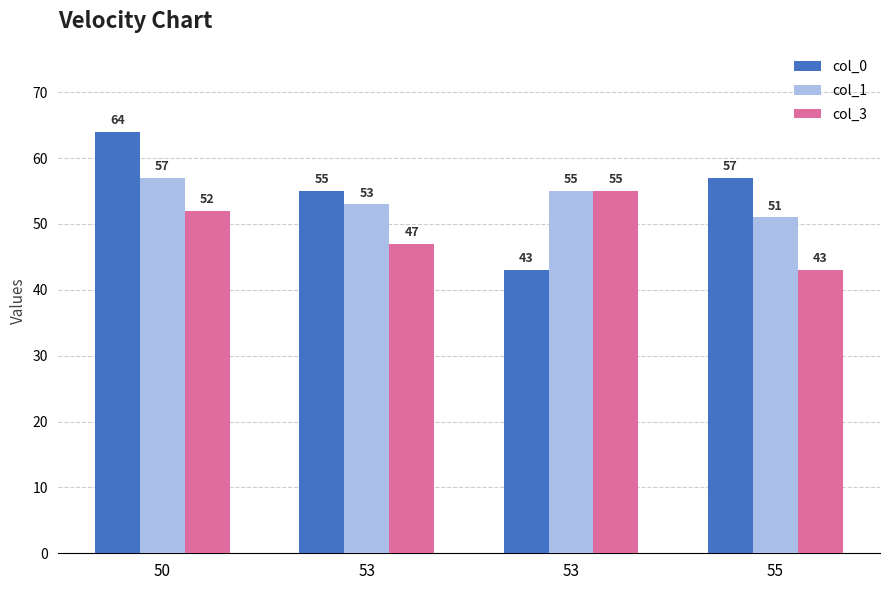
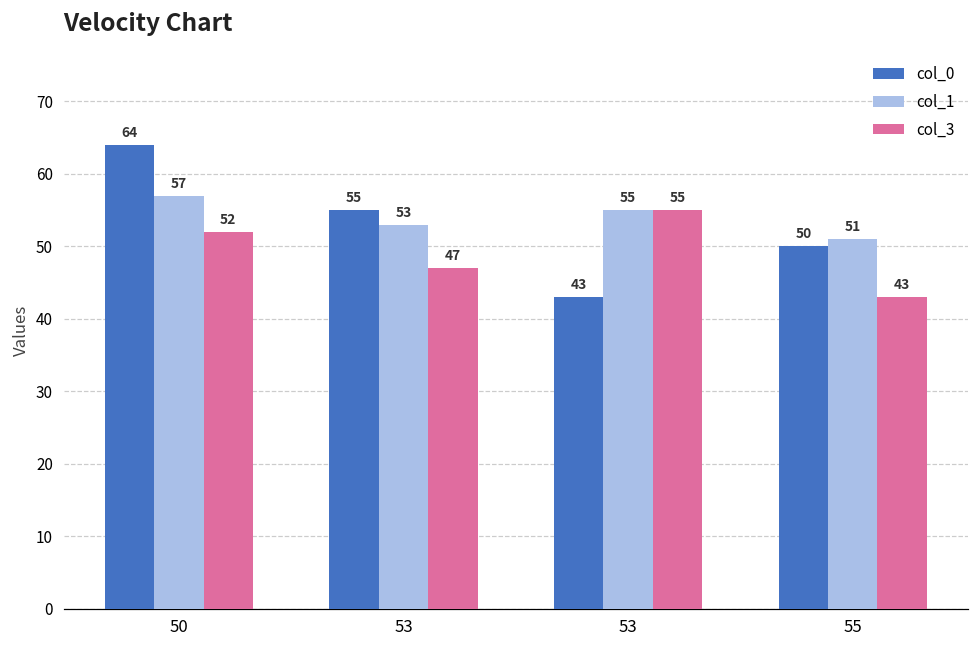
col_0, 55: 57 -> 50
